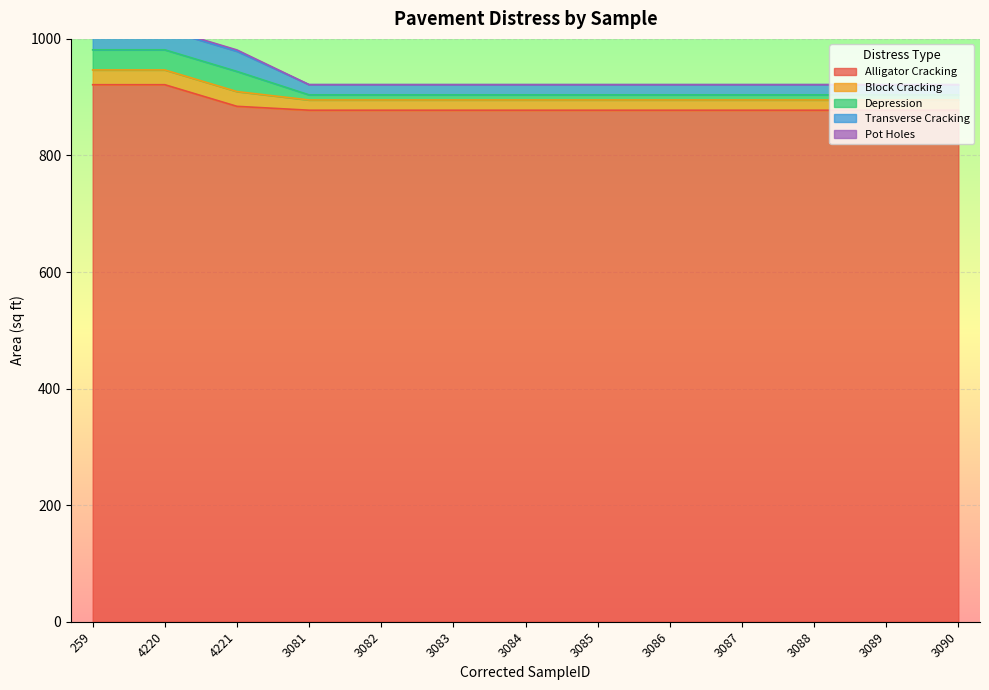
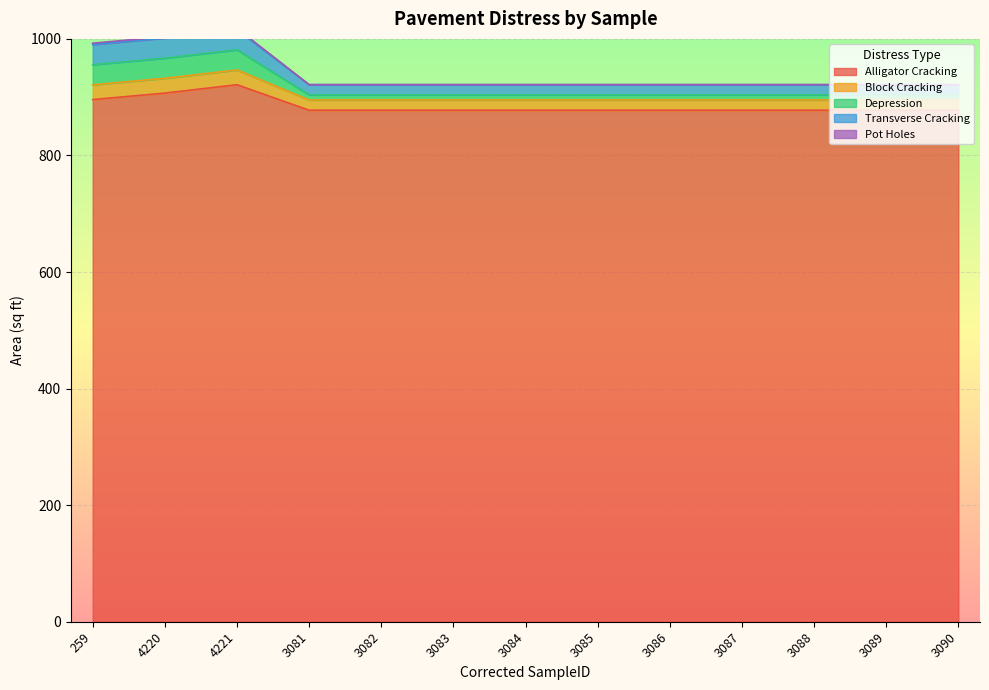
Alligator Cracking, 259: 920 -> 900
Alligator Cracking, 4220: 920 -> 910
Alligator Cracking, 4221: 880 -> 920
